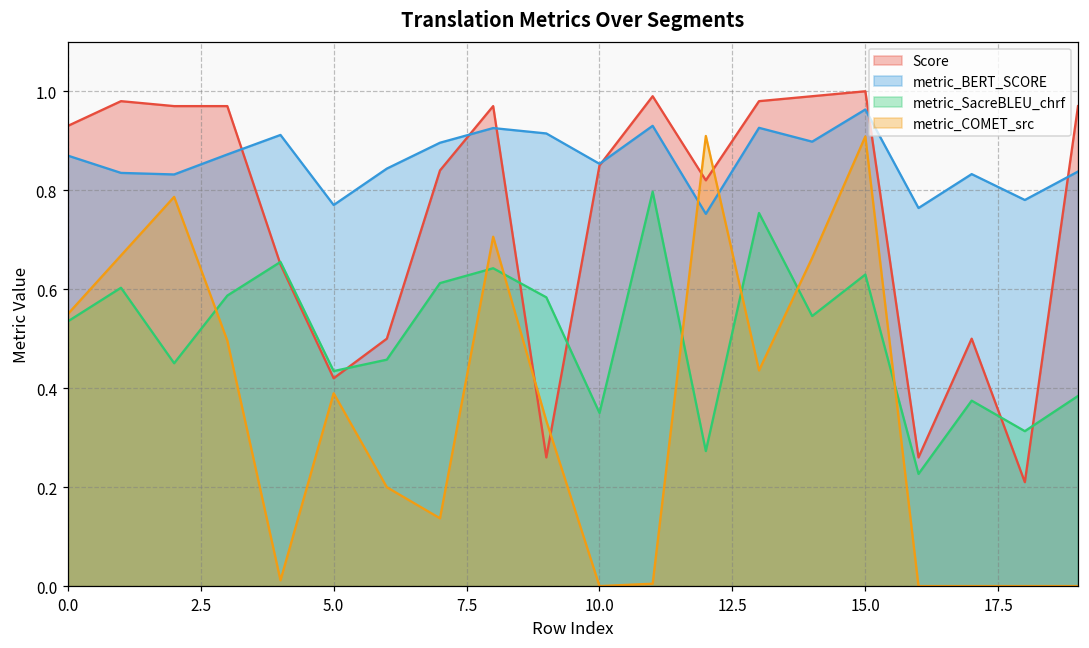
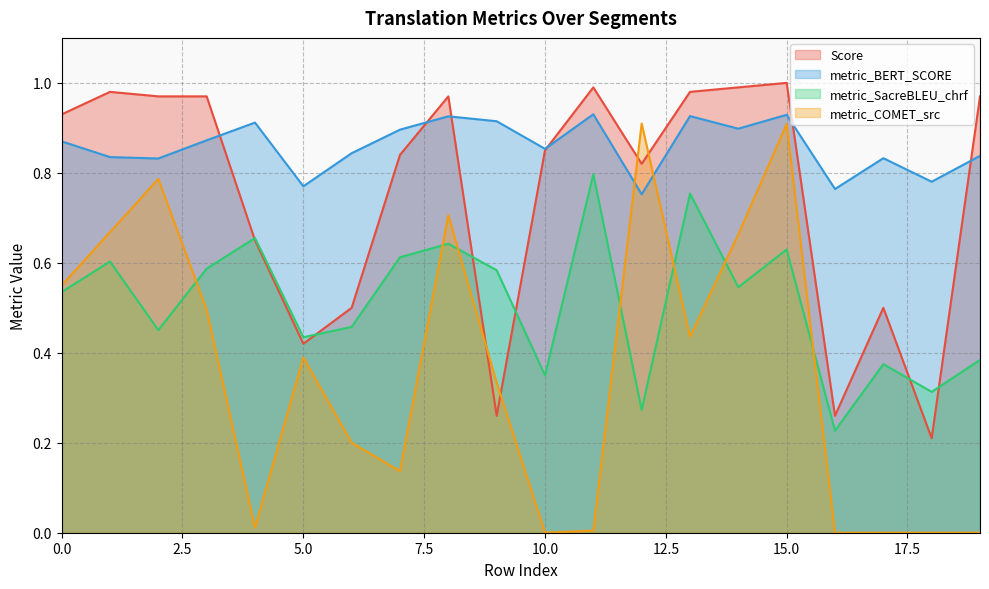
metric_BERT_SCORE, 15.0: 0.96 -> 0.93
